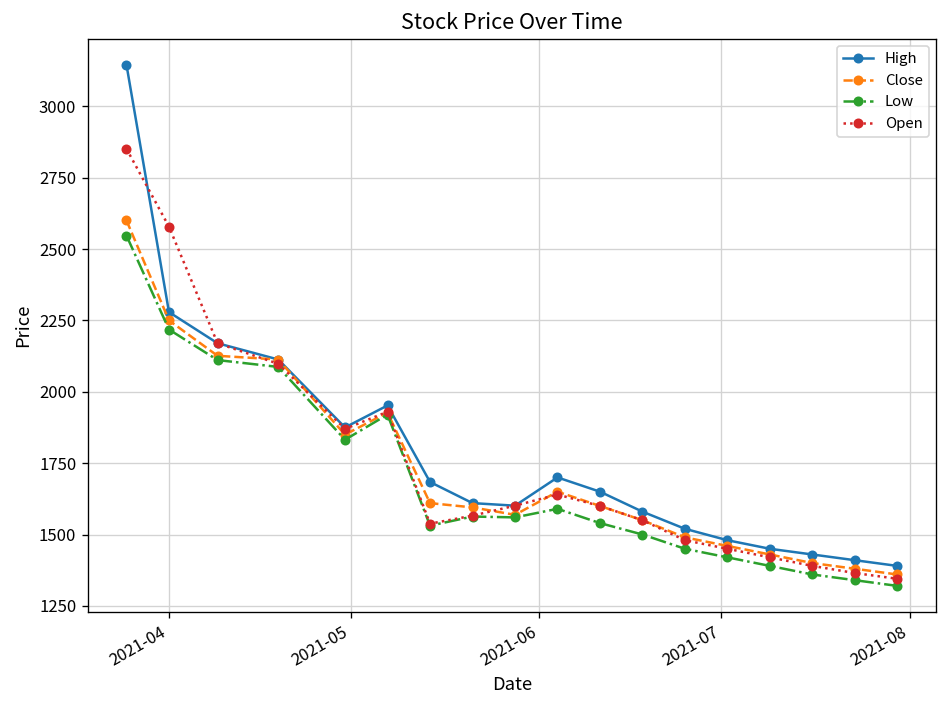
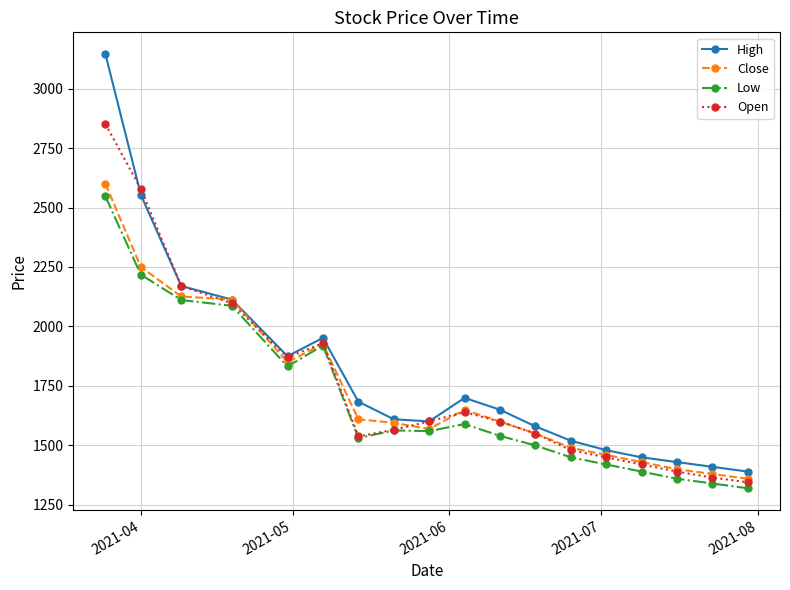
High, 2021-04: 2280 -> 2550
